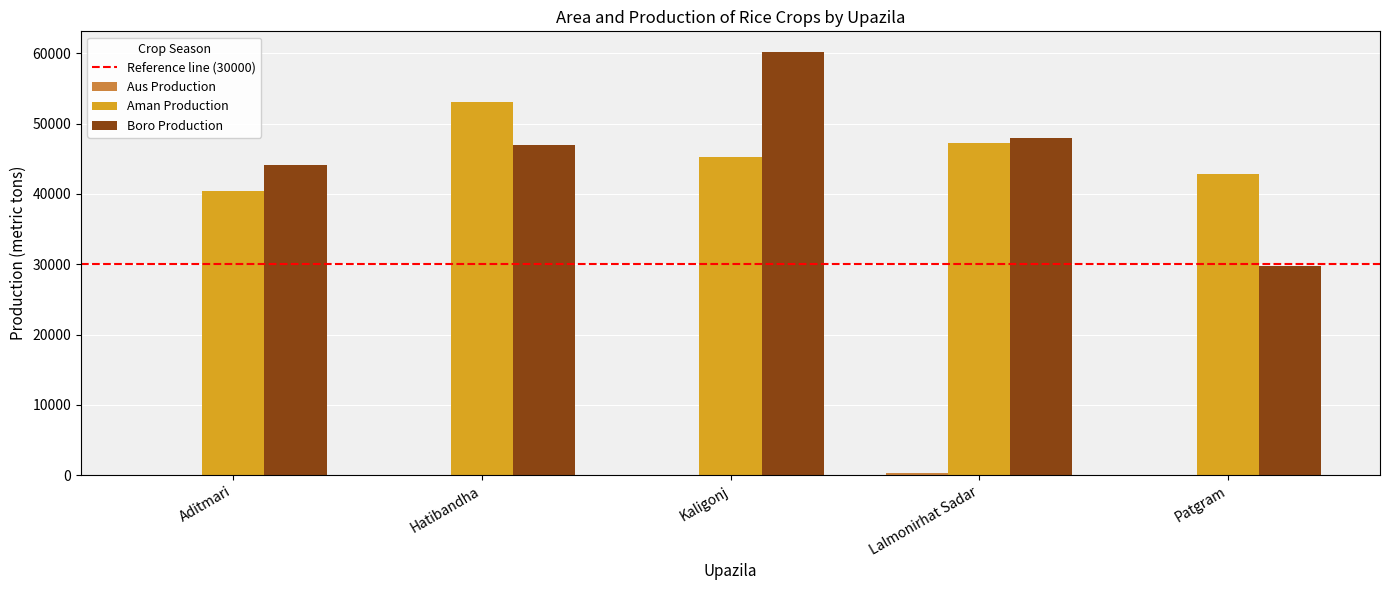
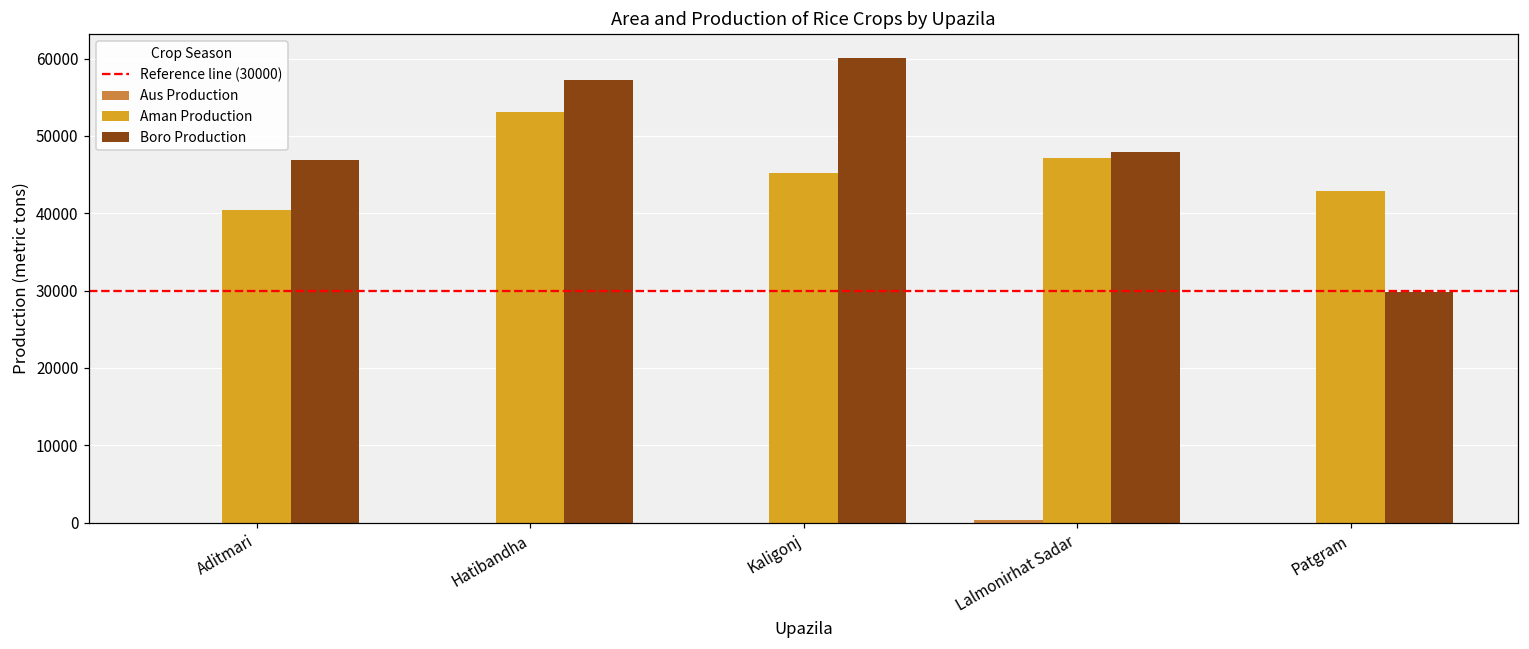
Boro Production, Aditmari: 44000 -> 47000
Boro Production, Hatibandha: 47000 -> 57000
